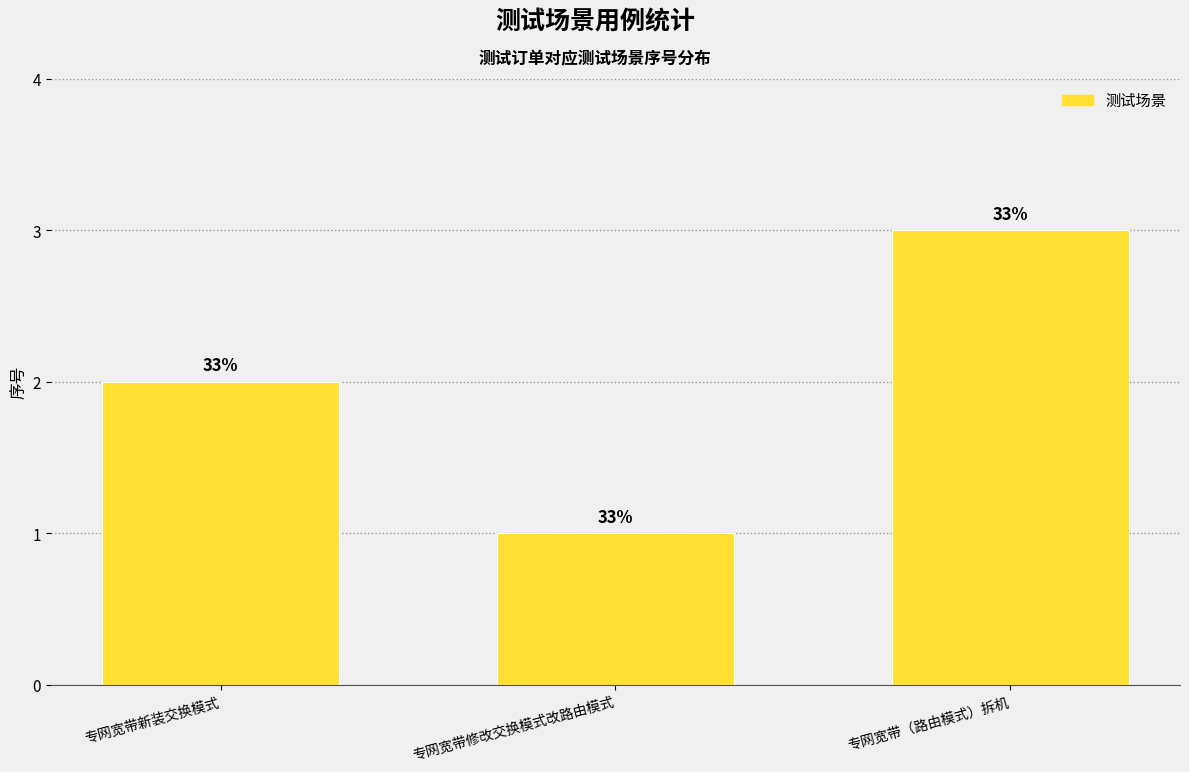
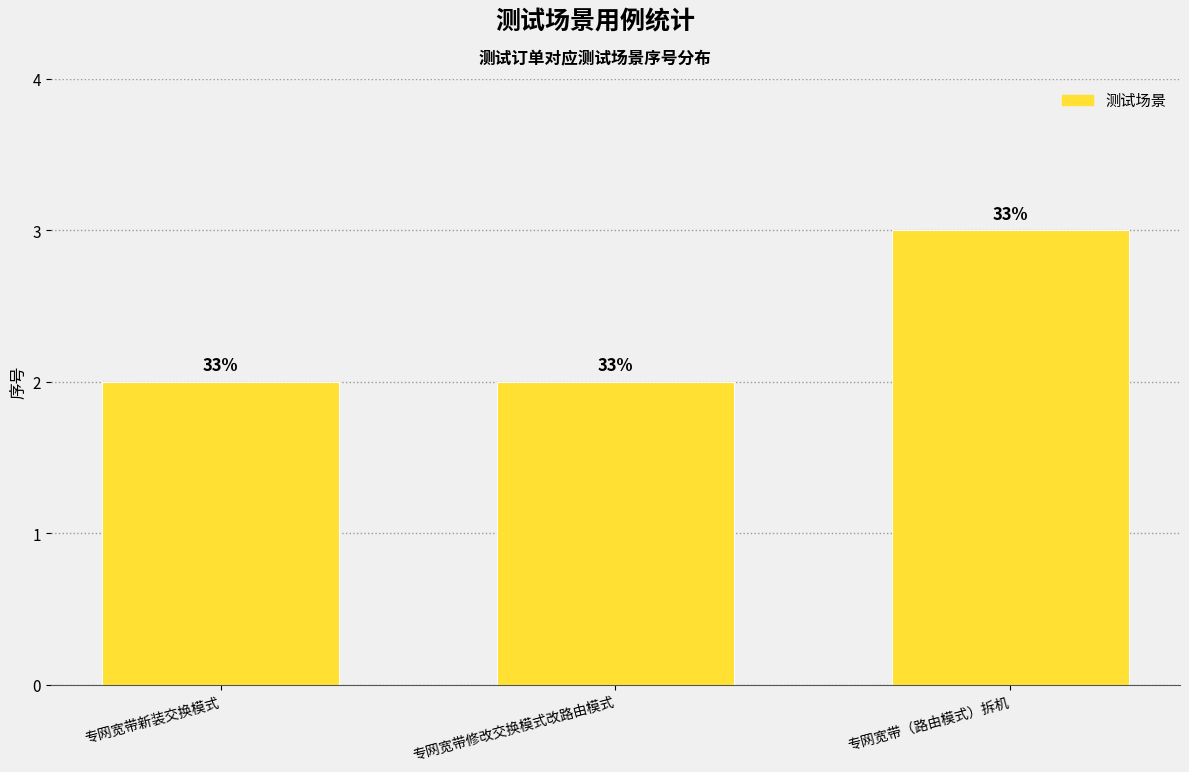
专网宽带修改交换模式改路由模式: 1 -> 2
